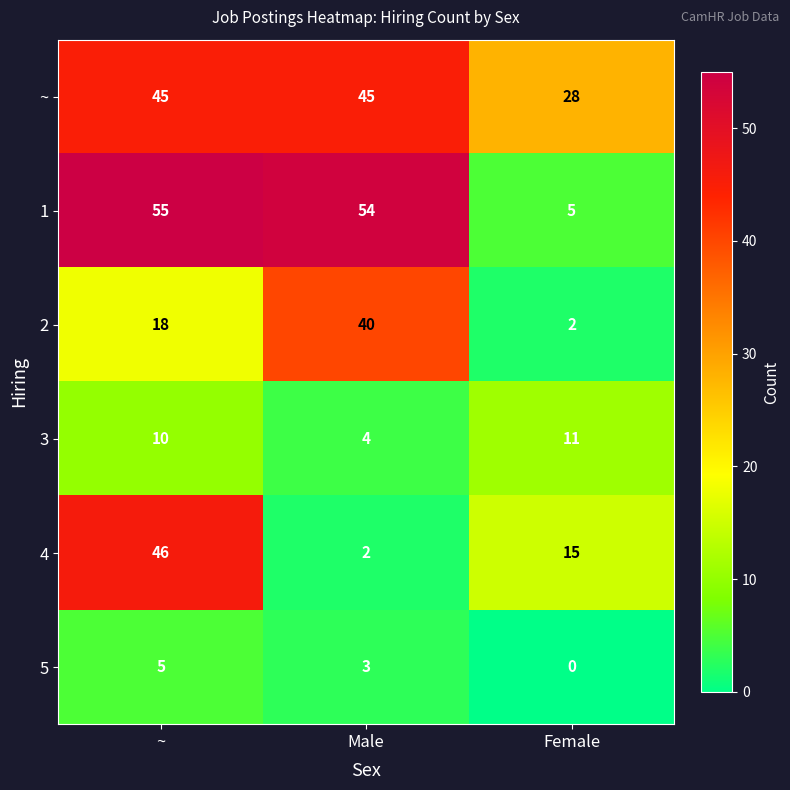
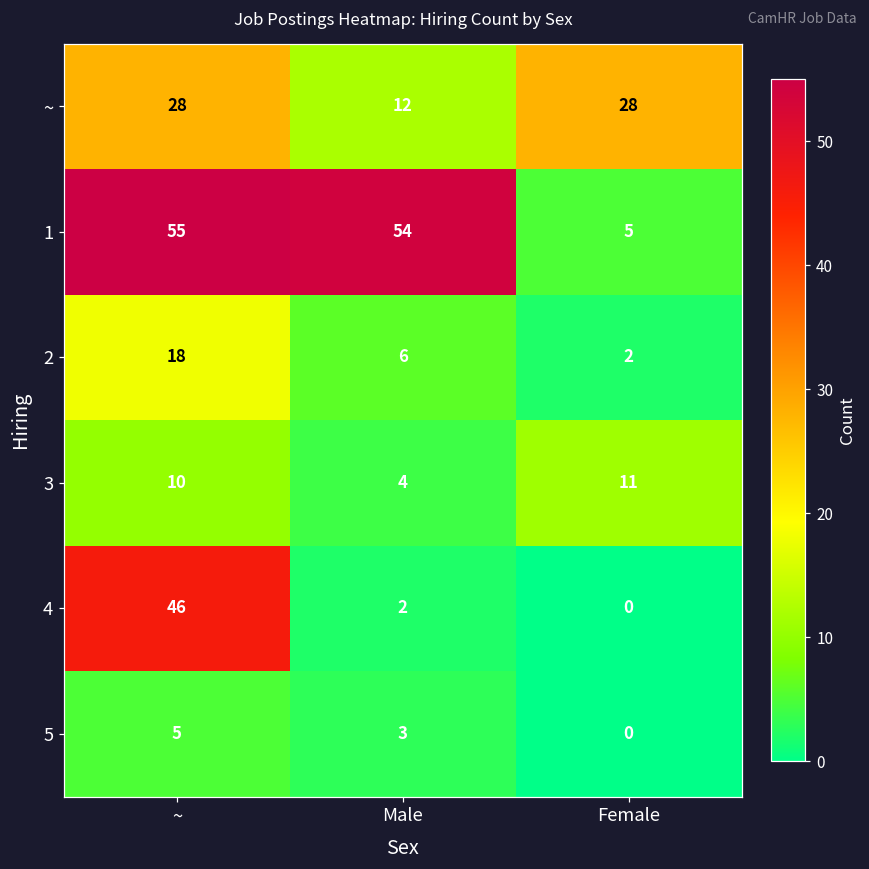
~, ~: 45 -> 28
~, Male: 45 -> 12
2, Male: 40 -> 6
4, Female: 15 -> 0
